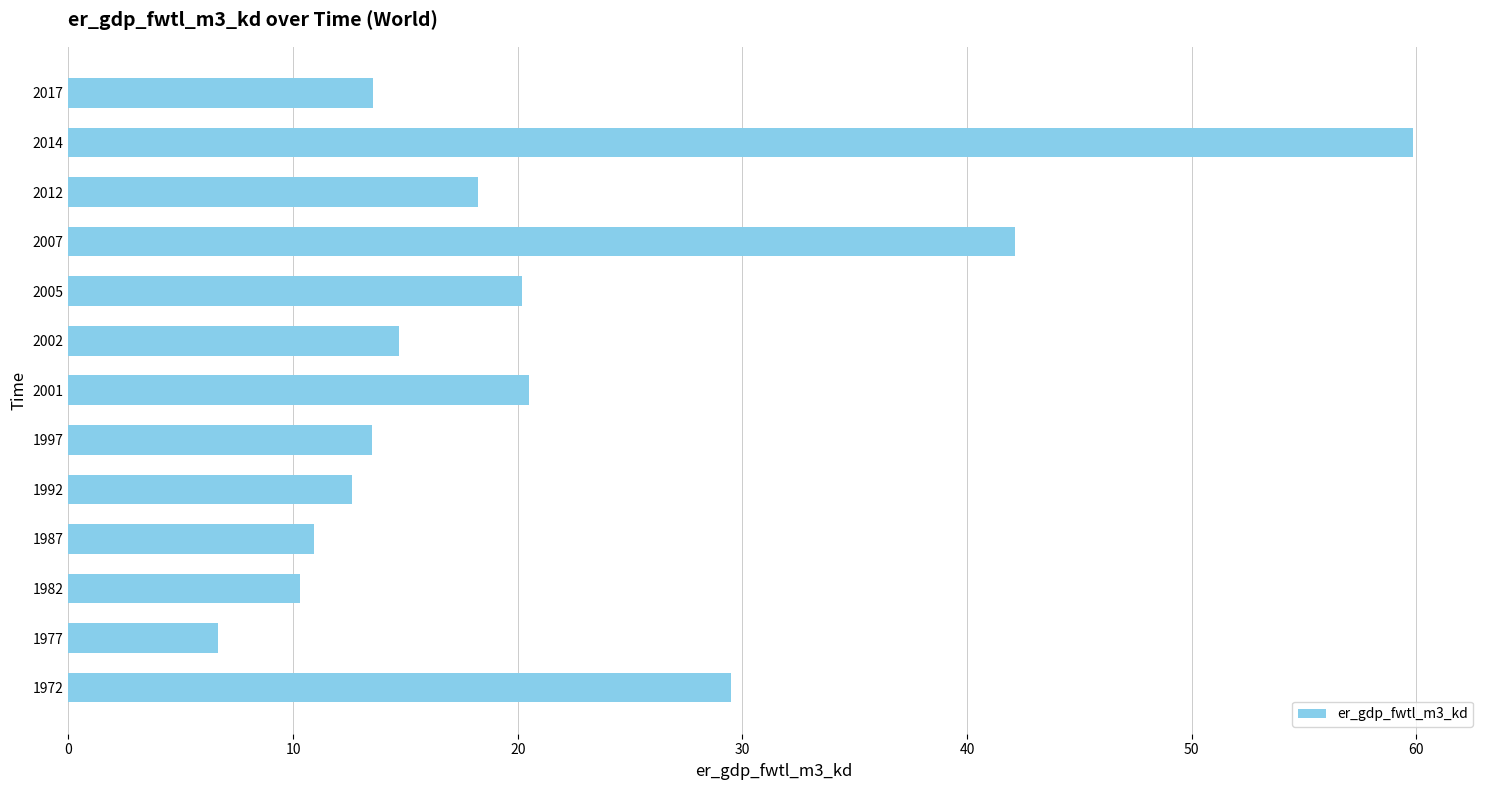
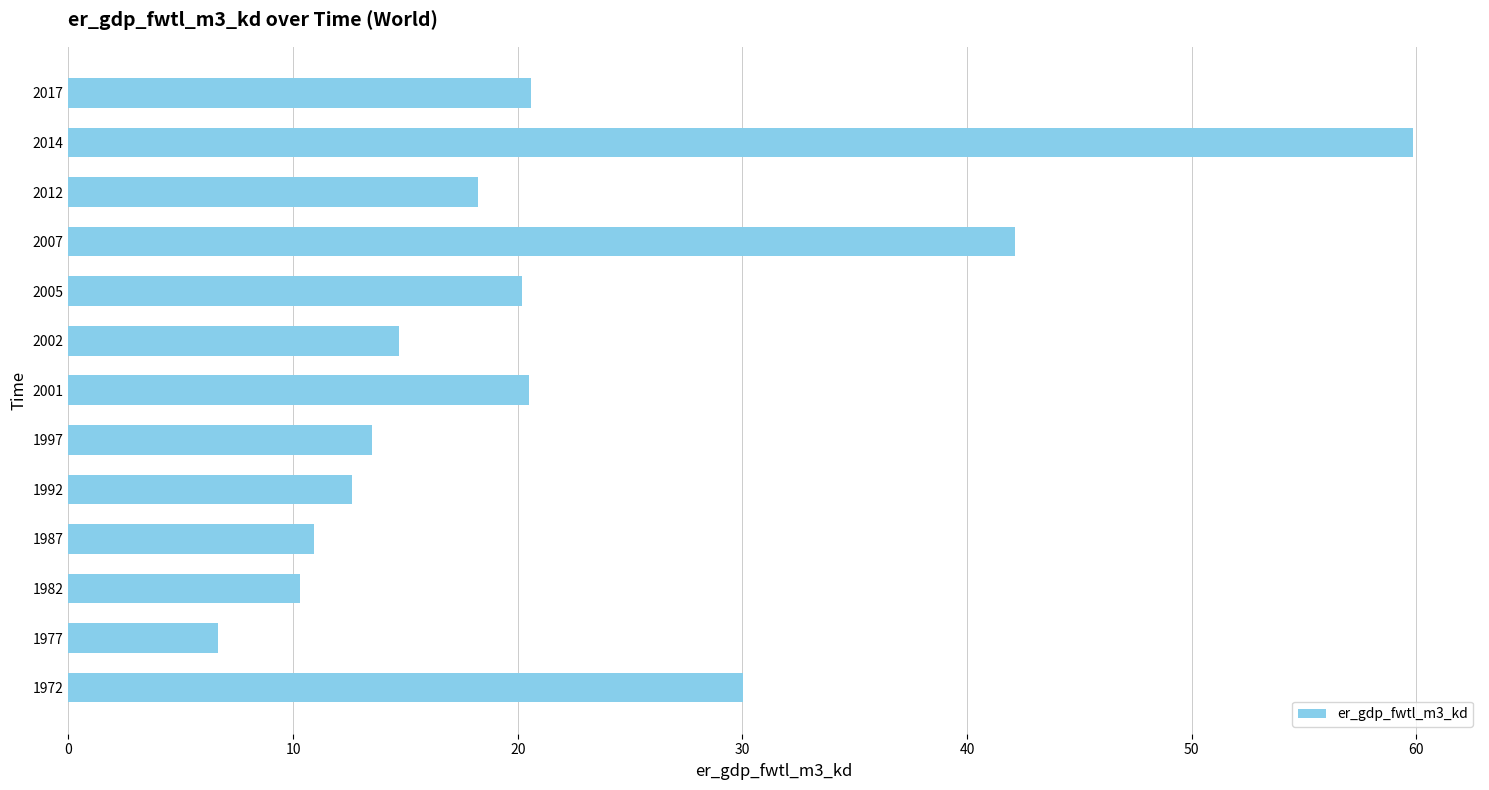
2017: 13.6 -> 20.6
1972: 29.5 -> 30.0
